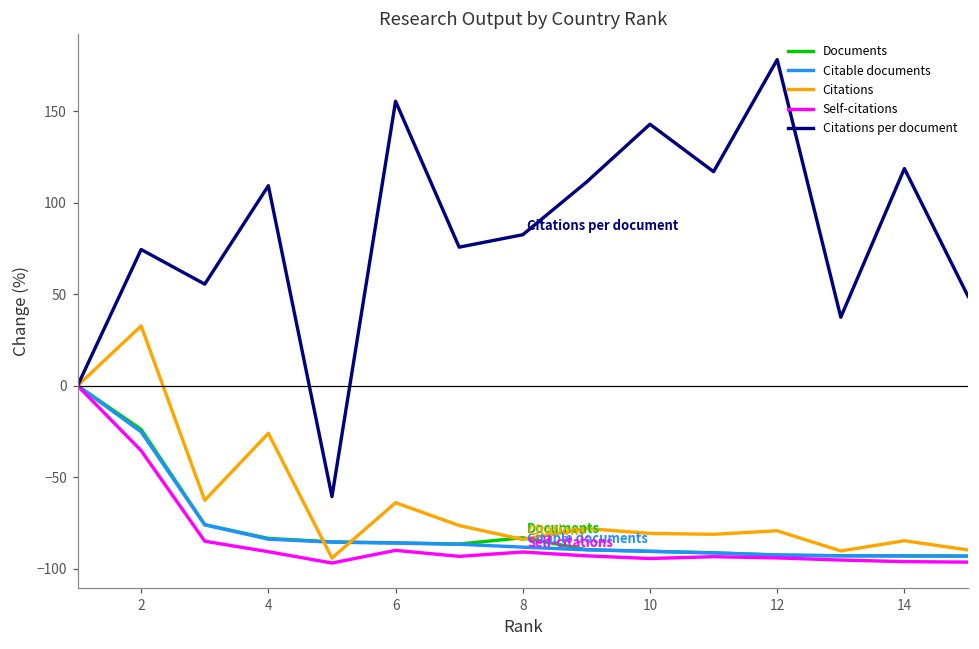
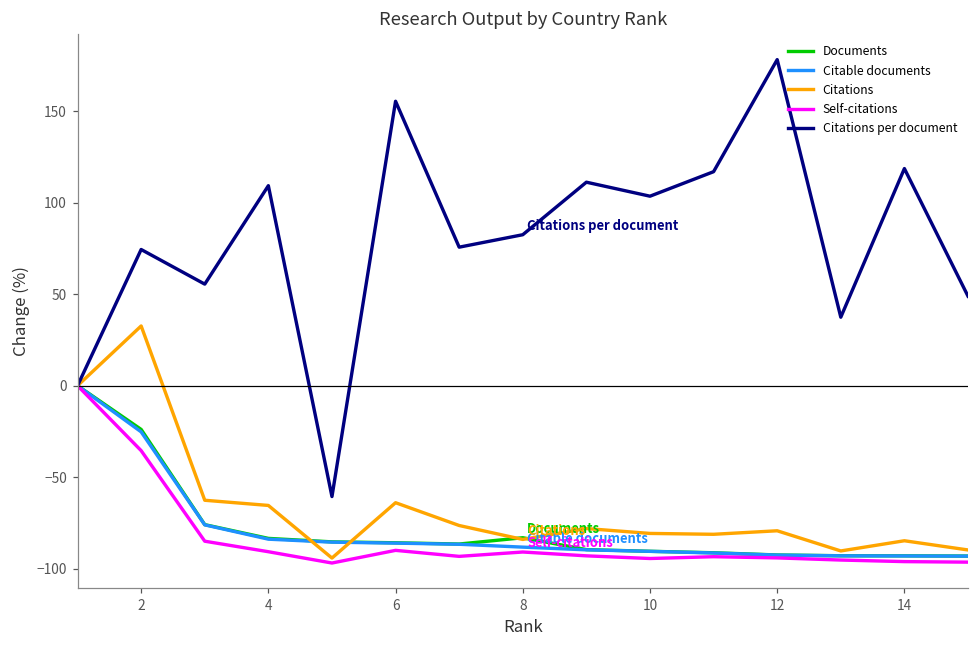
Citations, 4: -26 -> -65
Citations per document, 10: 143 -> 104
